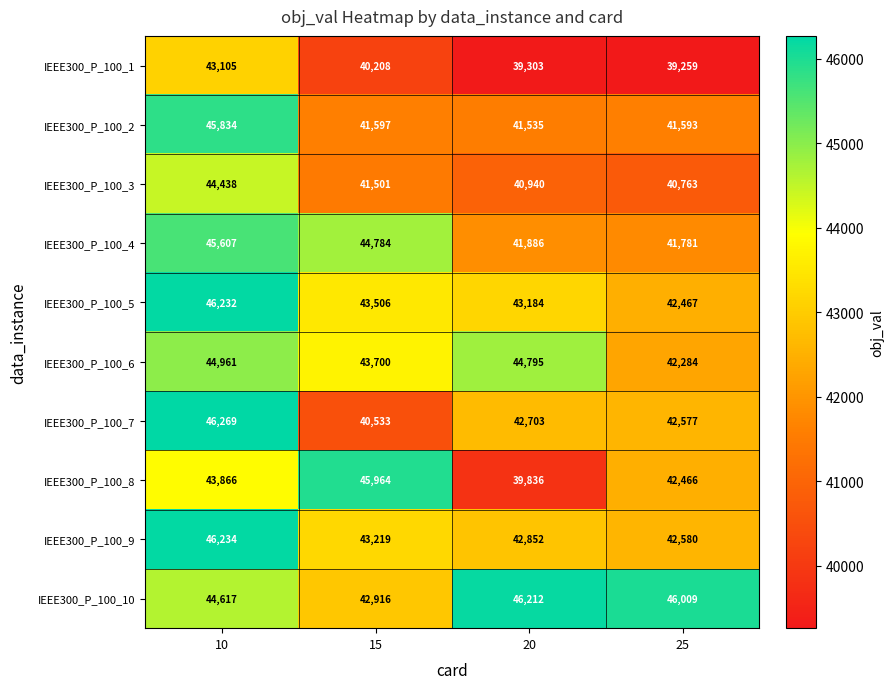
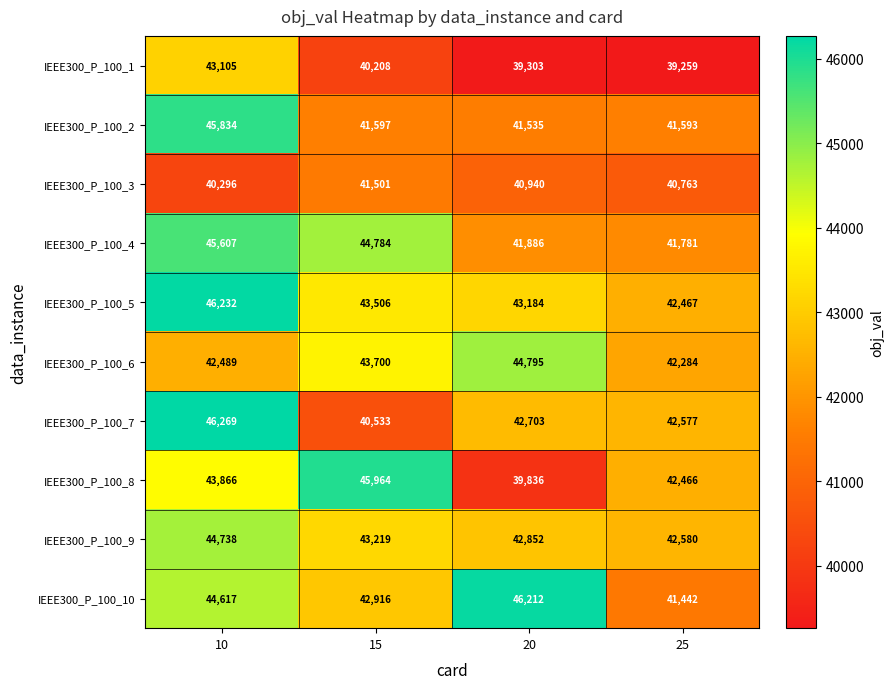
IEEE300_P_100_3, 10: 44,438 -> 40,296
IEEE300_P_100_6, 10: 44,961 -> 42,489
IEEE300_P_100_9, 10: 46,234 -> 44,738
IEEE300_P_100_10, 25: 46,009 -> 41,442
